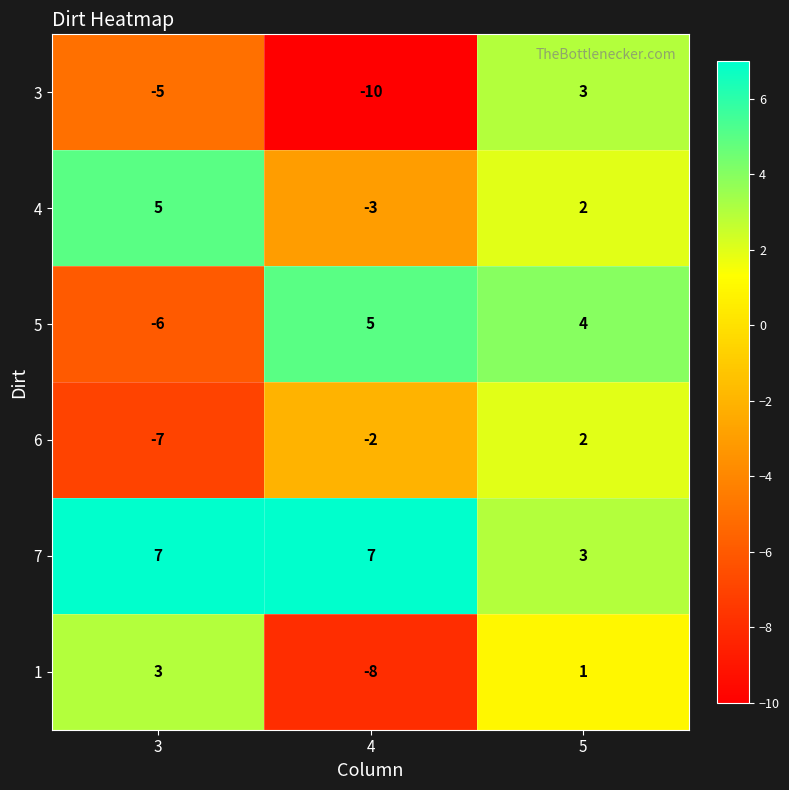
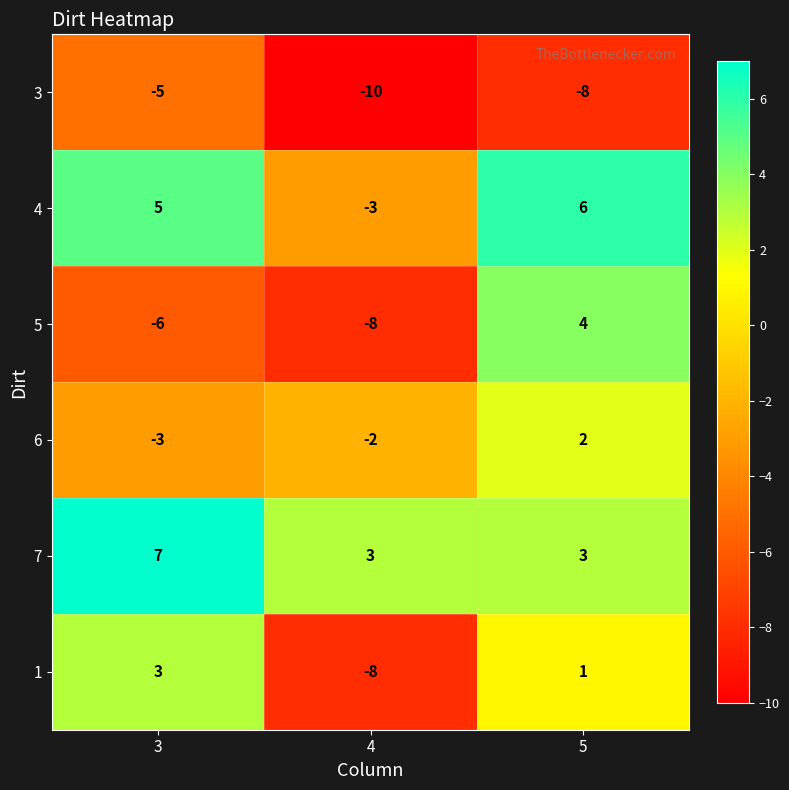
3, 5: 3 -> -8
4, 5: 2 -> 6
5, 4: 5 -> -8
6, 3: -7 -> -3
7, 4: 7 -> 3
